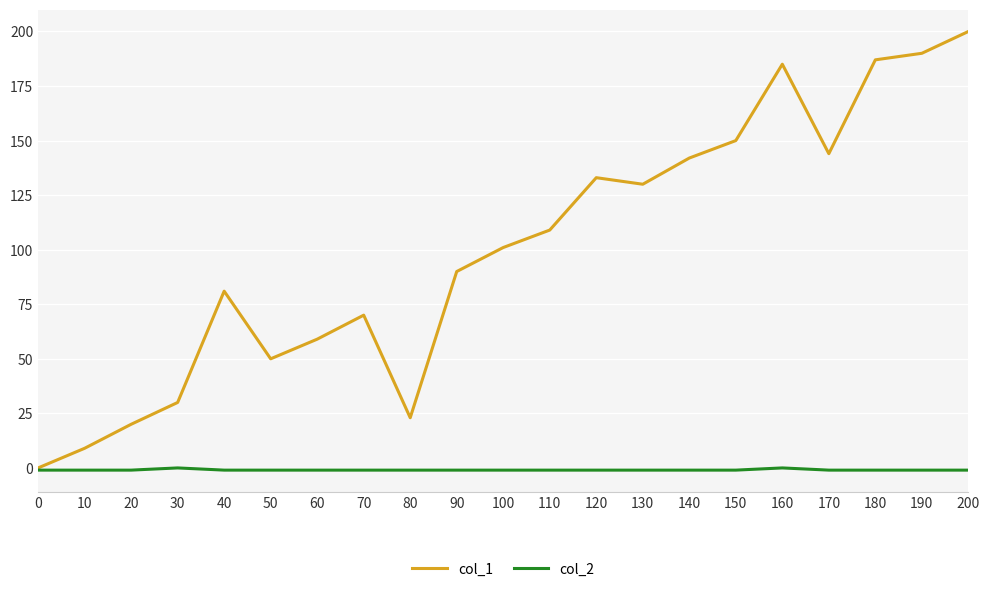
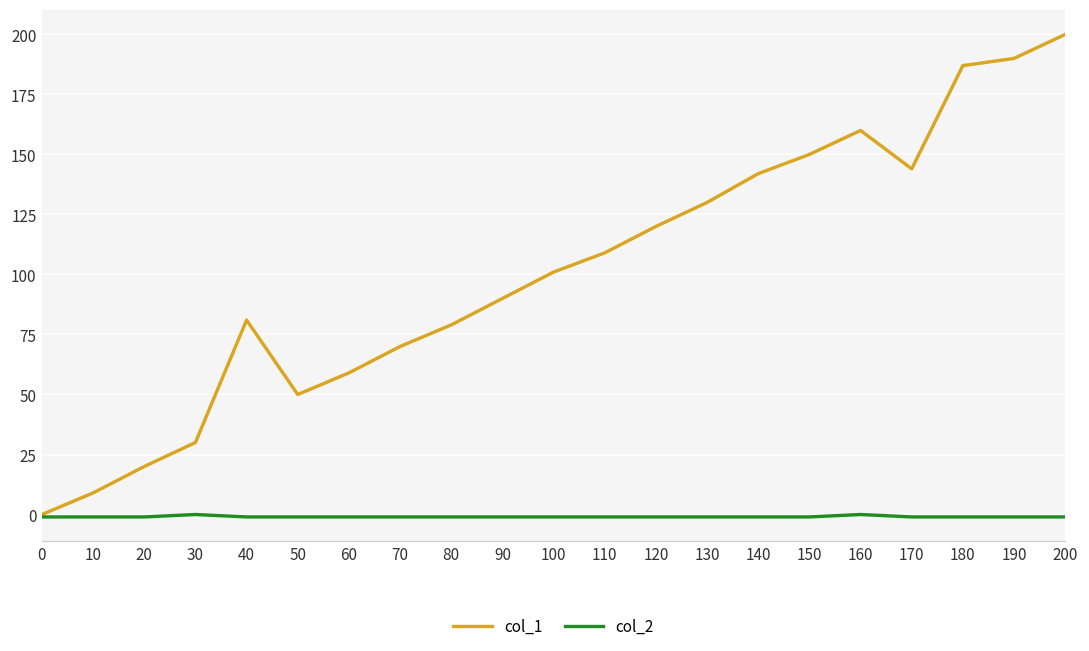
col_1, 80: 23 -> 79
col_1, 120: 133 -> 120
col_1, 160: 185 -> 160
